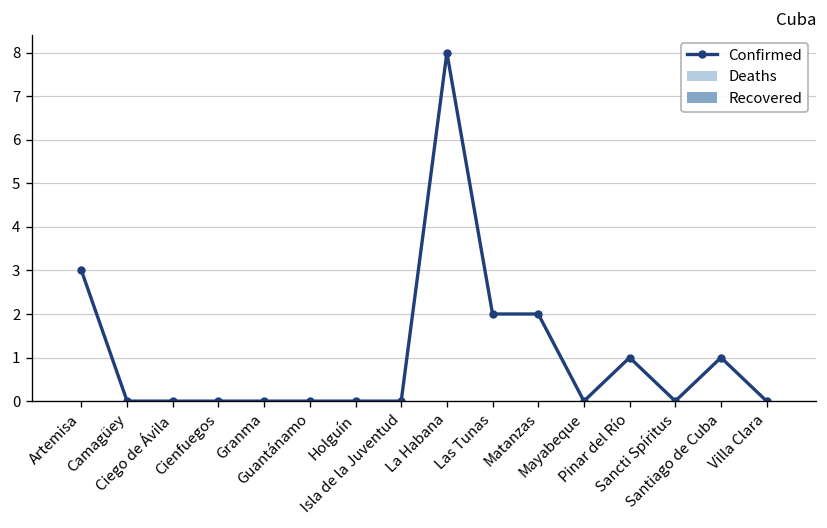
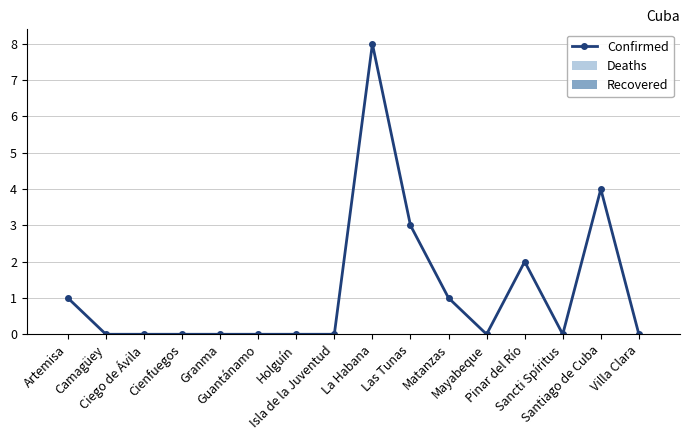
Confirmed, Artemisa: 3 -> 1
Confirmed, Las Tunas: 2 -> 3
Confirmed, Matanzas: 2 -> 1
Confirmed, Pinar del Río: 1 -> 2
Confirmed, Santiago de Cuba: 1 -> 4
